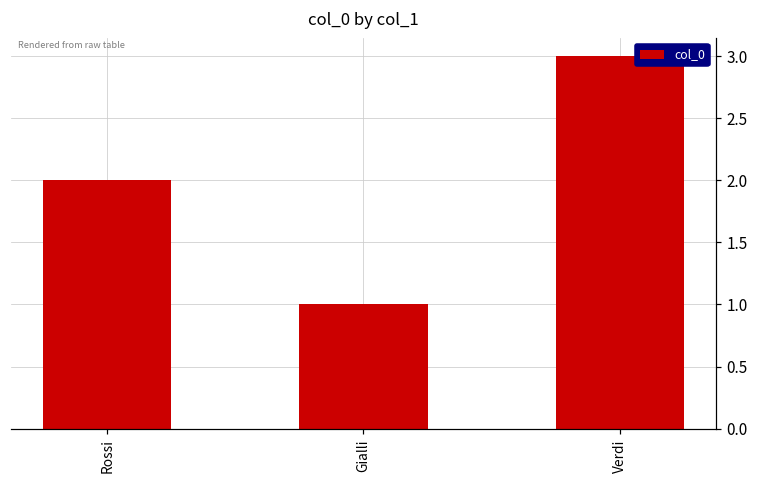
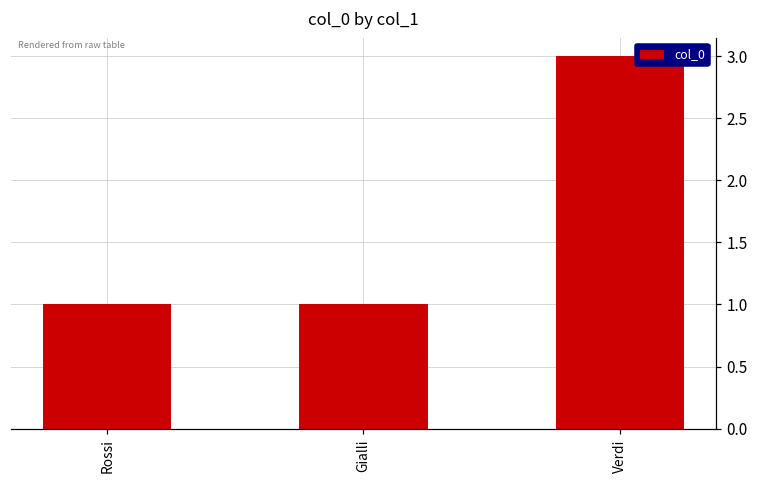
Rossi: 2 -> 1
